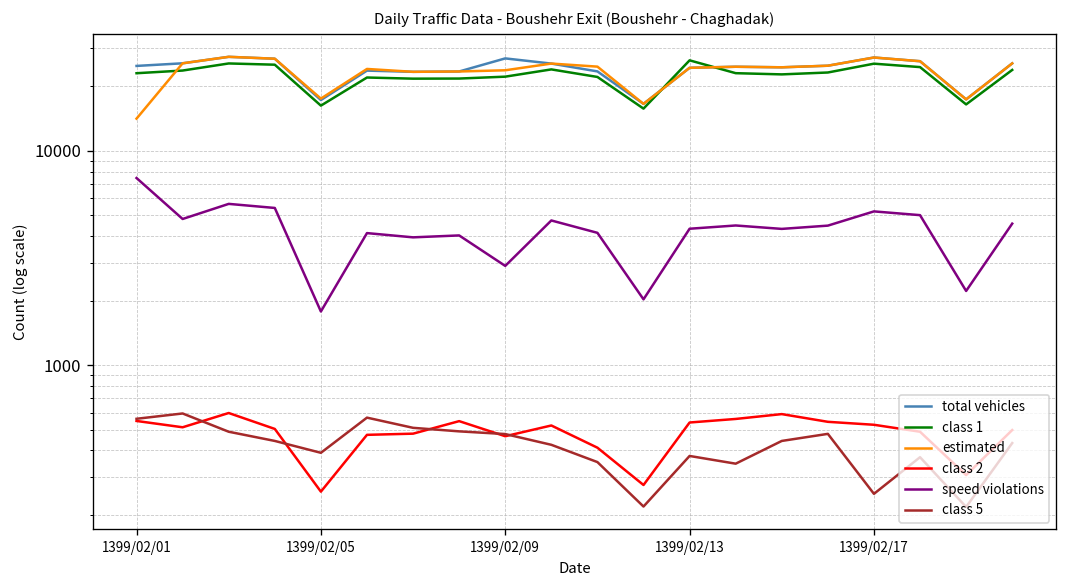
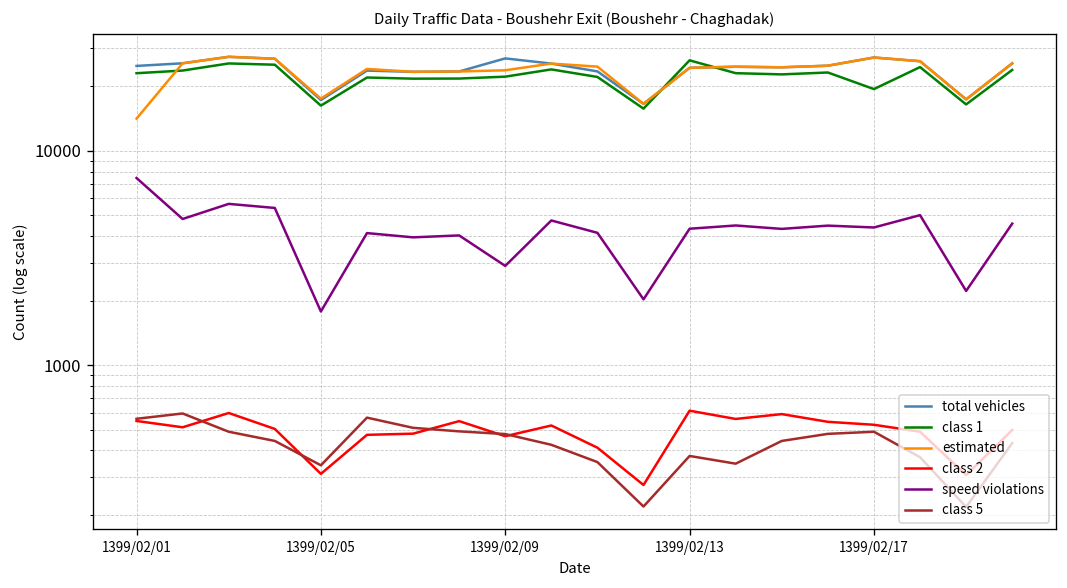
class 2, 1399/02/05: 260 -> 310
class 5, 1399/02/05: 390 -> 340
class 2, 1399/02/13: 540 -> 610
class 1, 1399/02/17: 25000 -> 19000
speed violations, 1399/02/17: 5200 -> 4400
class 5, 1399/02/17: 250 -> 490
